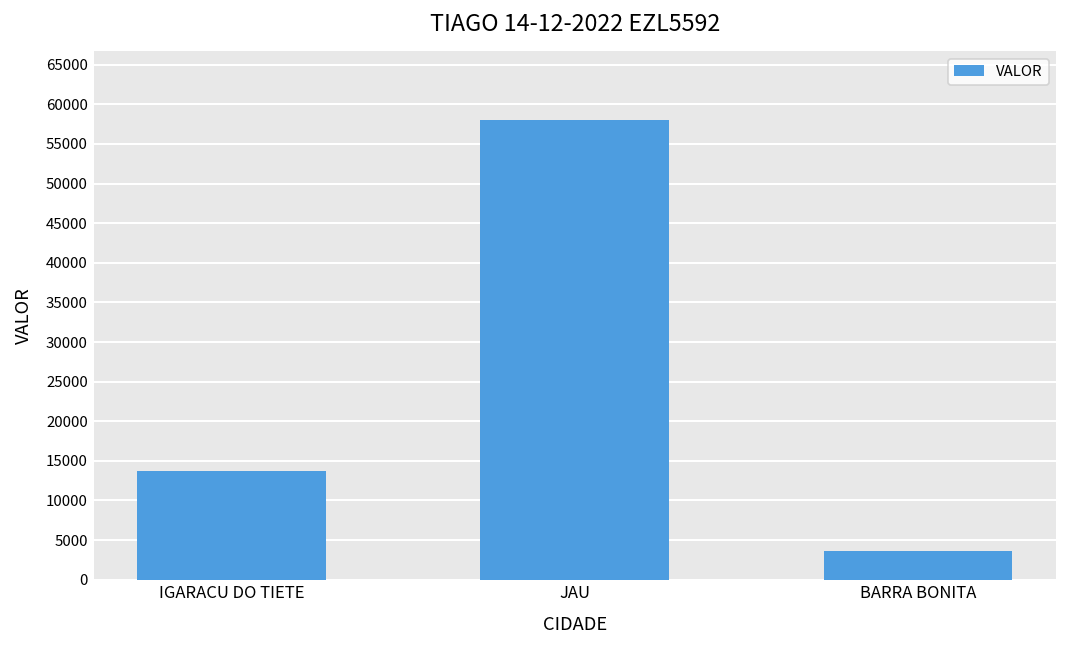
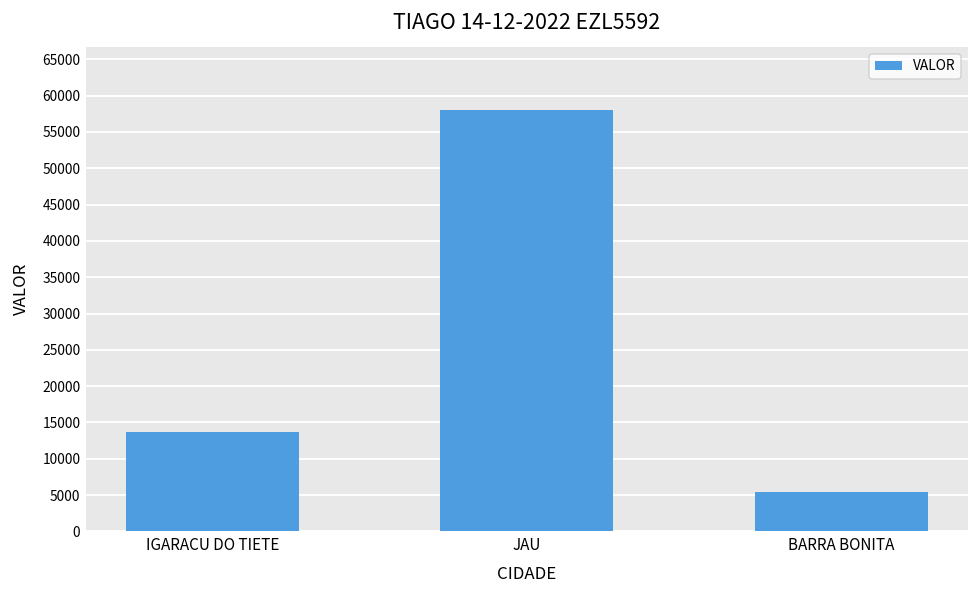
BARRA BONITA: 4000 -> 5000
